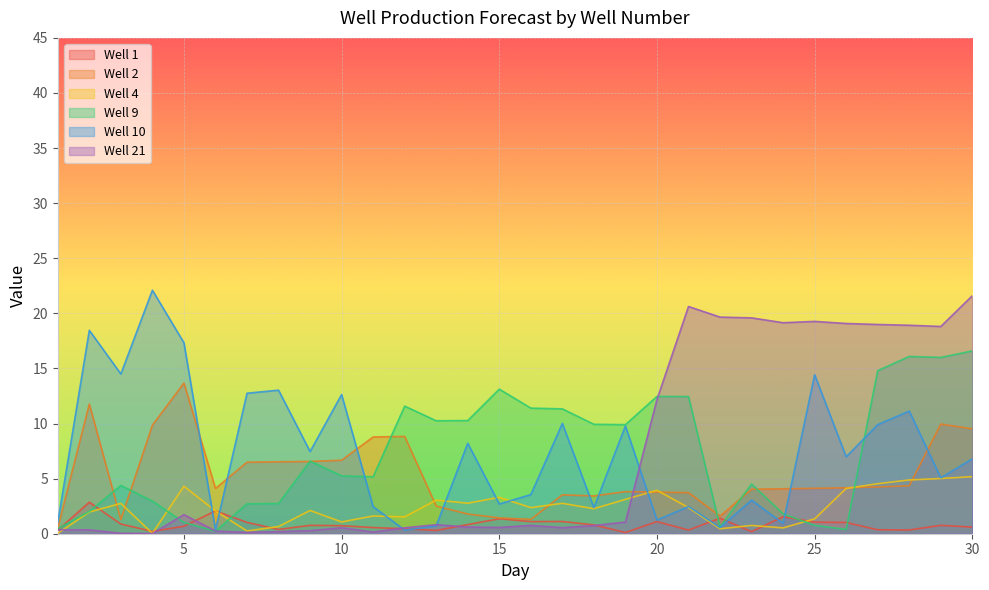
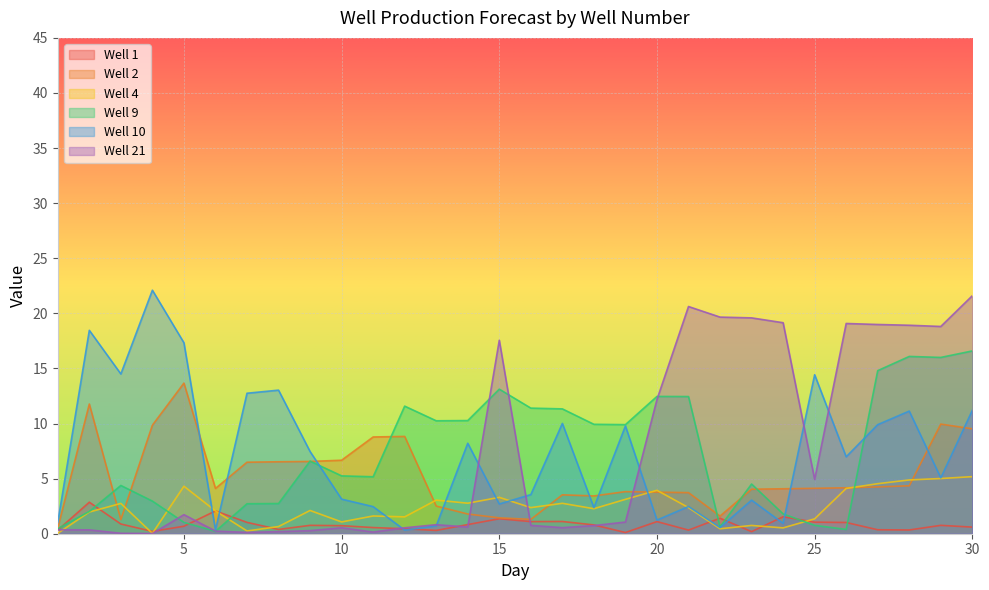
Well 10, 10: 12.6 -> 3.1
Well 21, 15: 0.6 -> 17.6
Well 21, 25: 19.3 -> 4.9
Well 10, 30: 6.8 -> 11.2
